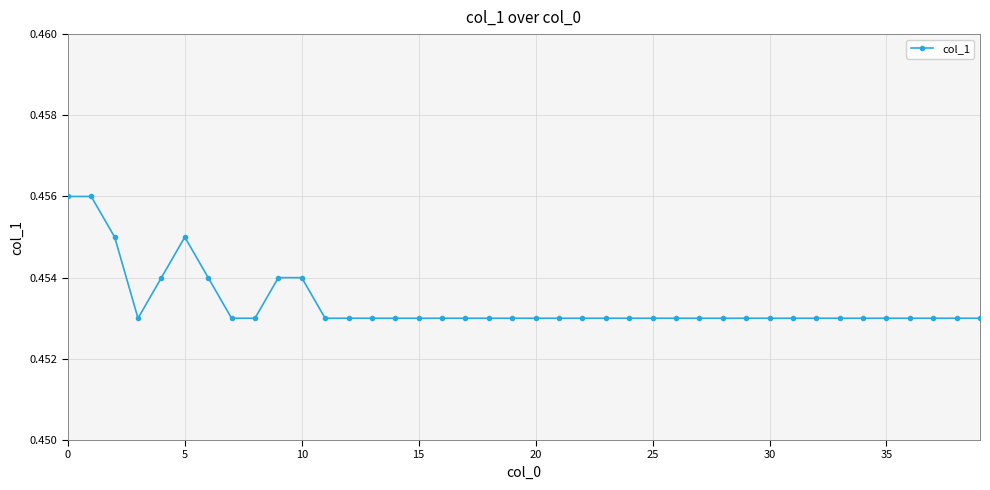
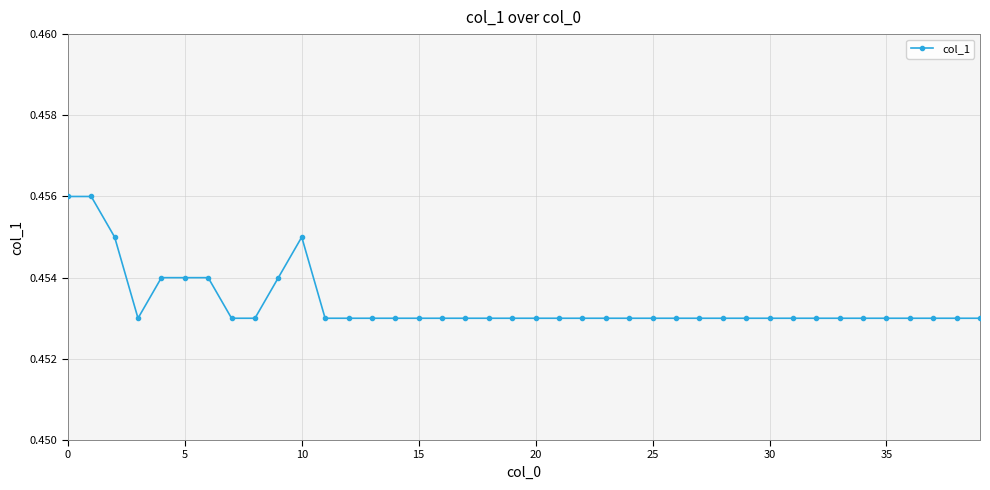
5: 0.455 -> 0.454
10: 0.454 -> 0.455
